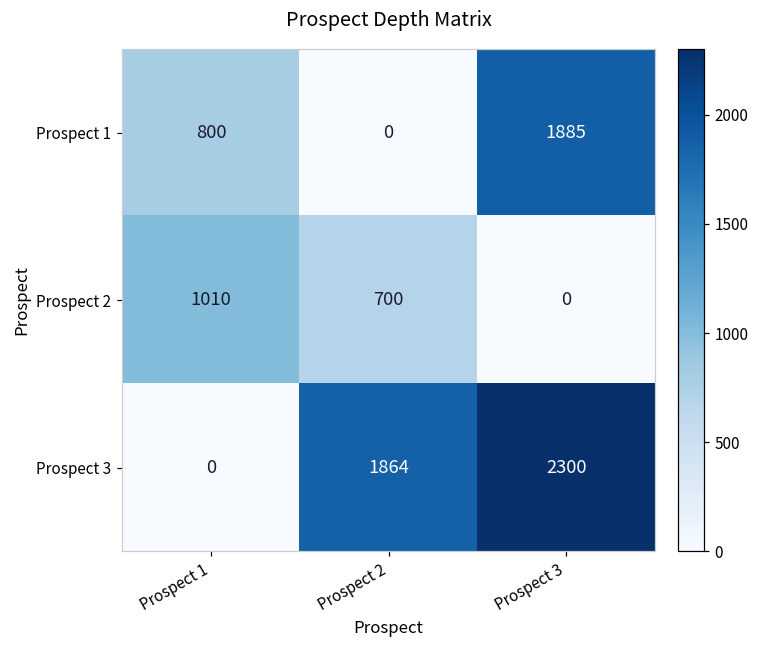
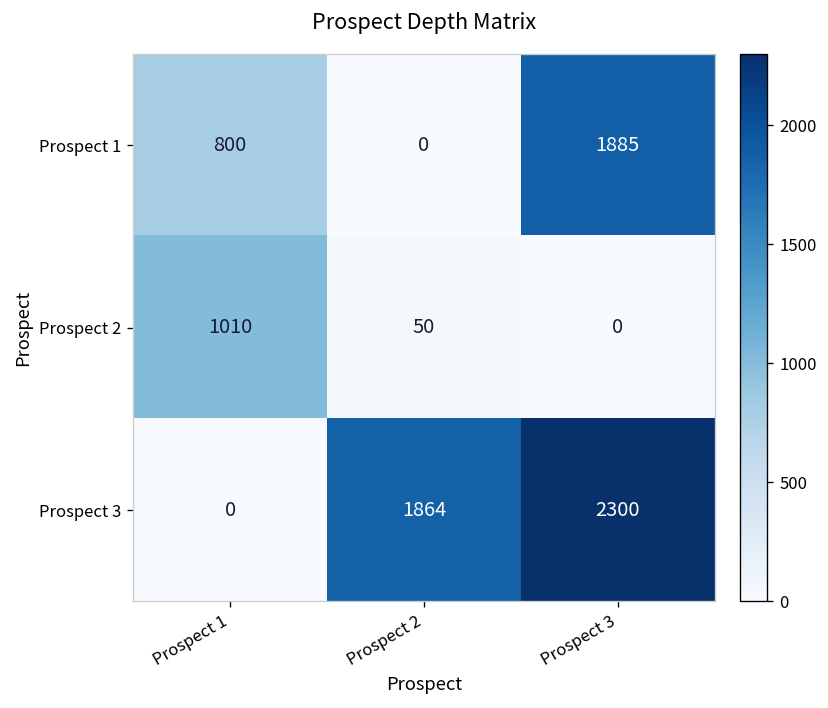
Prospect 2, Prospect 2: 700 -> 50
